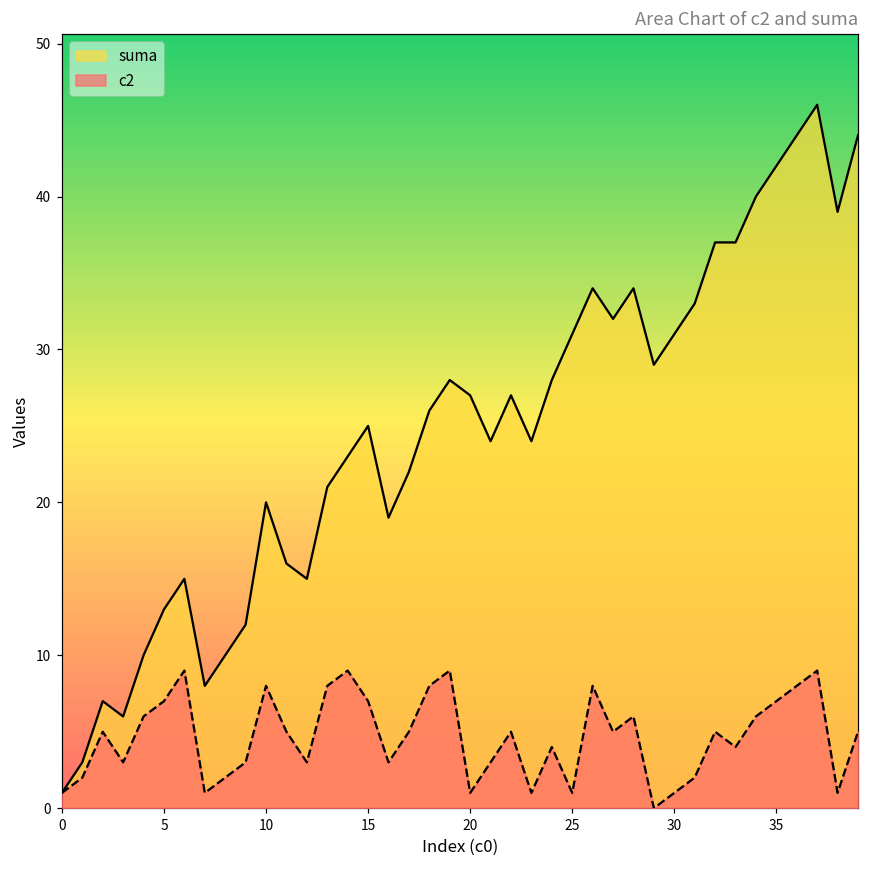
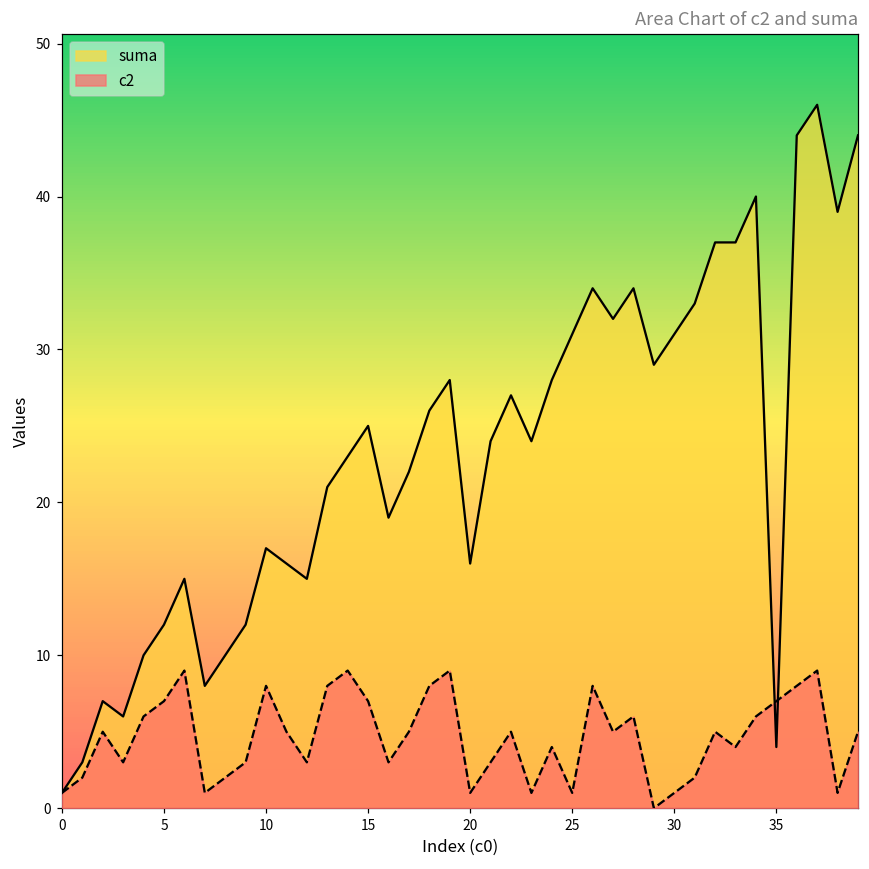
suma, 5: 13 -> 12
suma, 10: 20 -> 17
suma, 20: 27 -> 16
suma, 35: 42 -> 4
